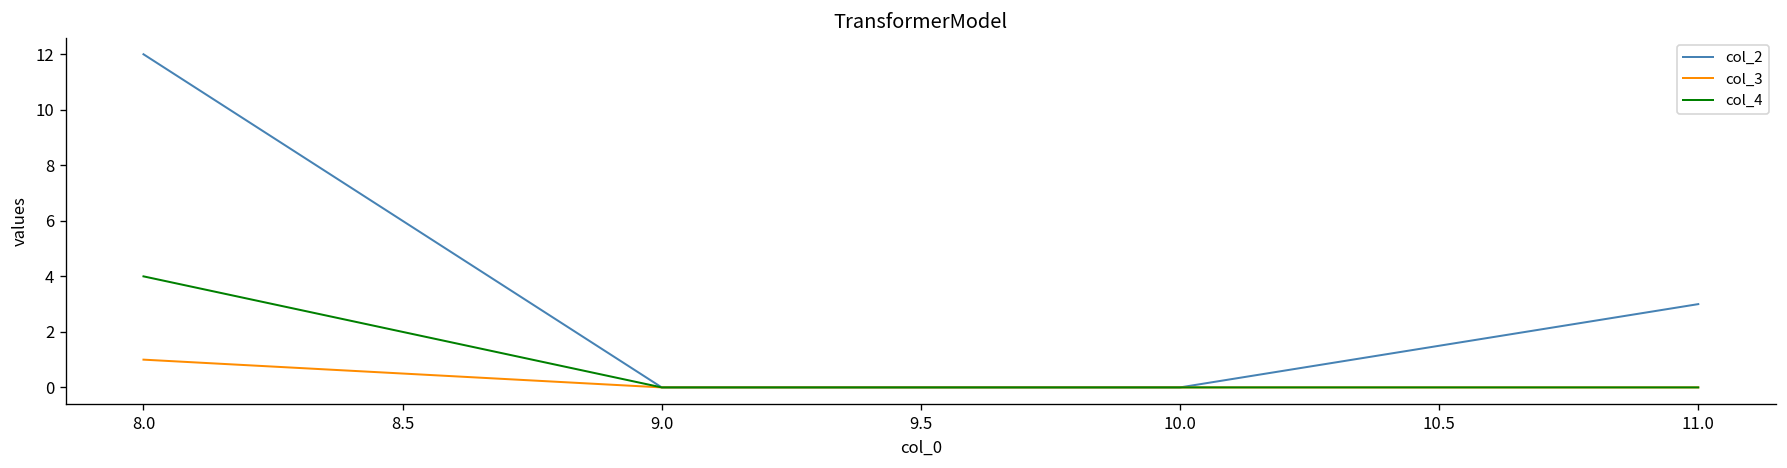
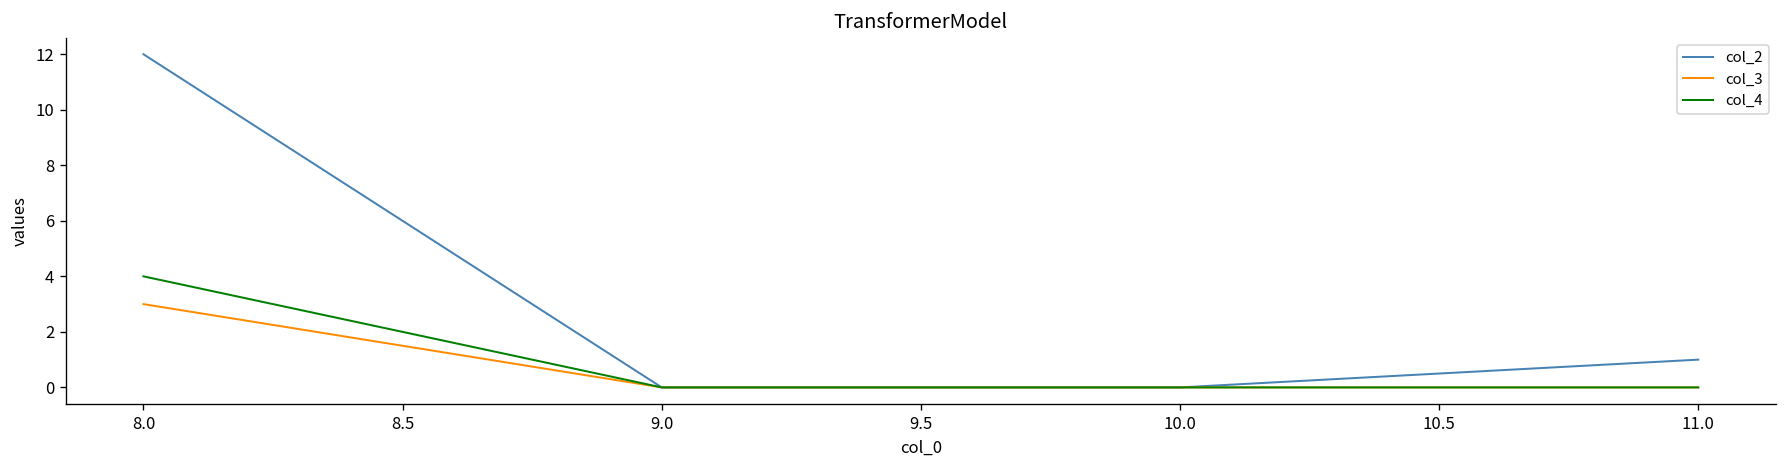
col_3, 8.0: 1 -> 3
col_2, 11.0: 3 -> 1
